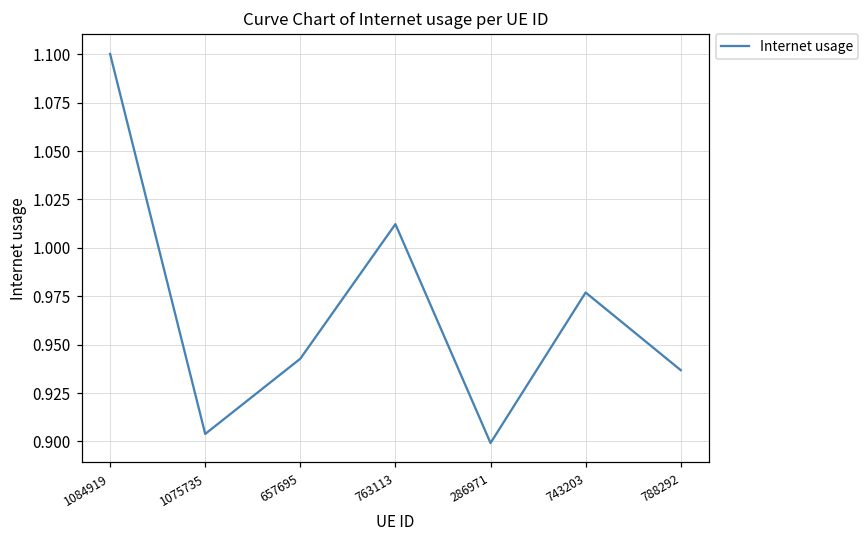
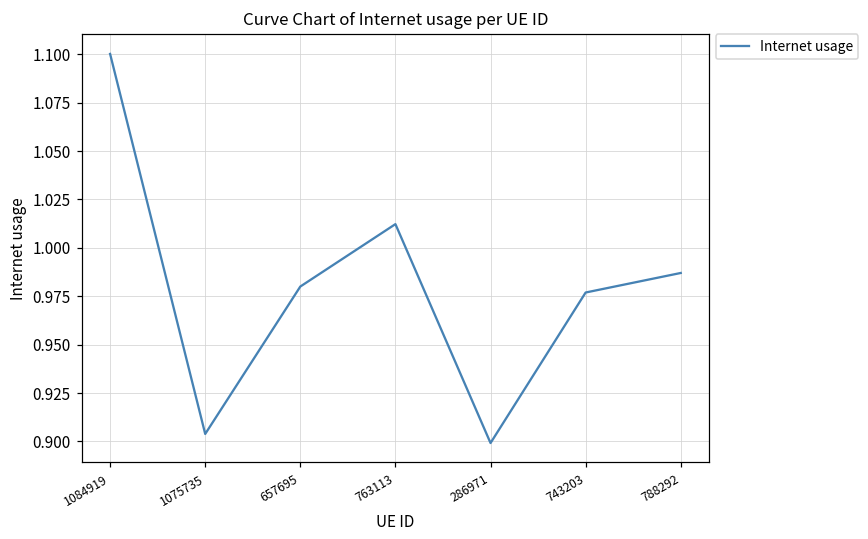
657695: 0.943 -> 0.980
788292: 0.937 -> 0.987
